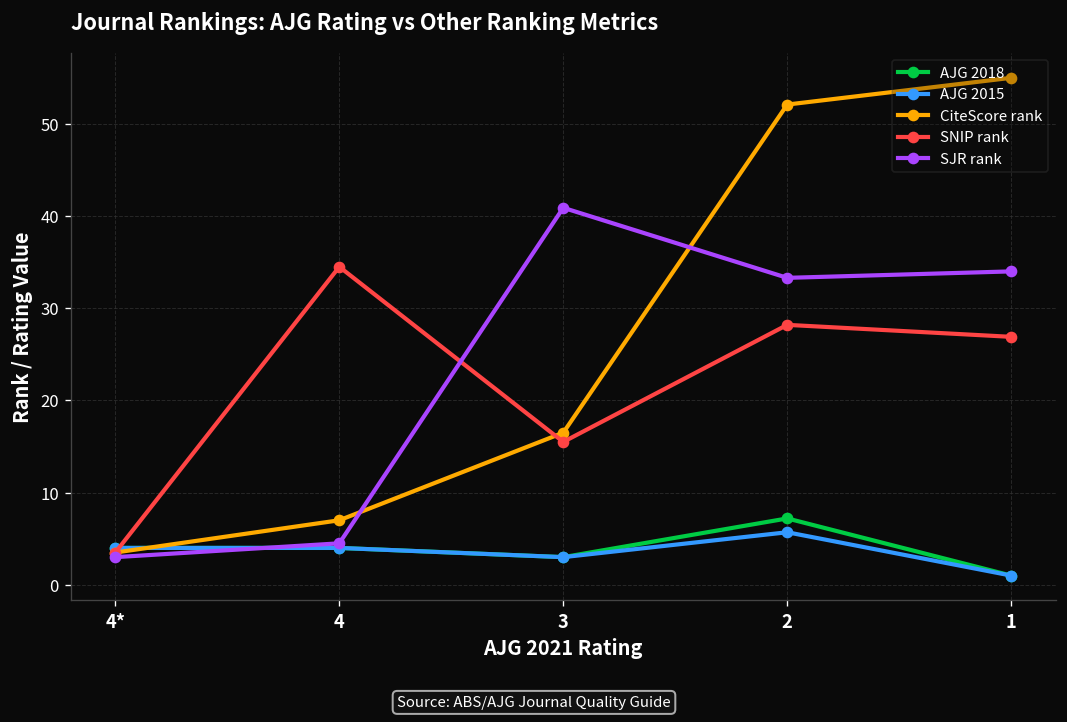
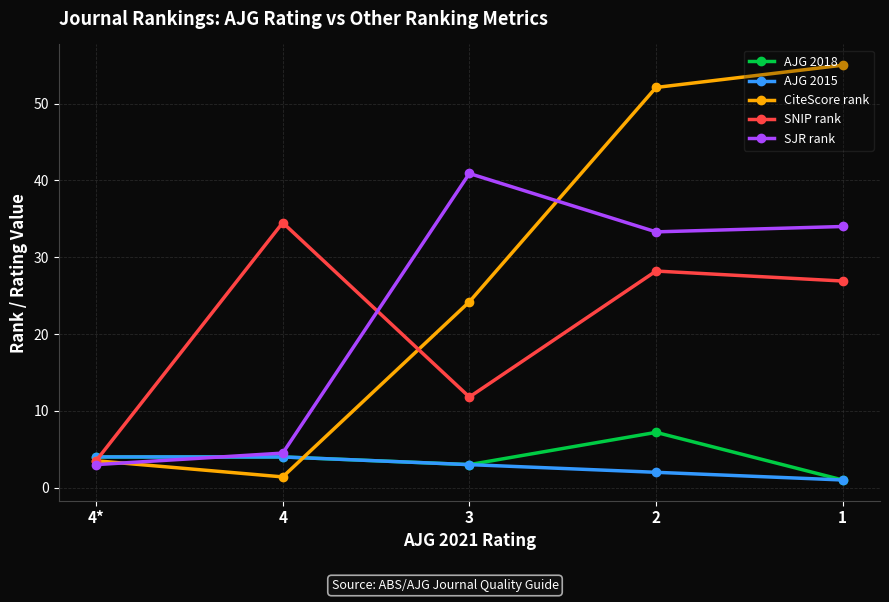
CiteScore rank, 4: 7 -> 1
CiteScore rank, 3: 17 -> 24
SNIP rank, 3: 16 -> 12
AJG 2015, 2: 6 -> 2
